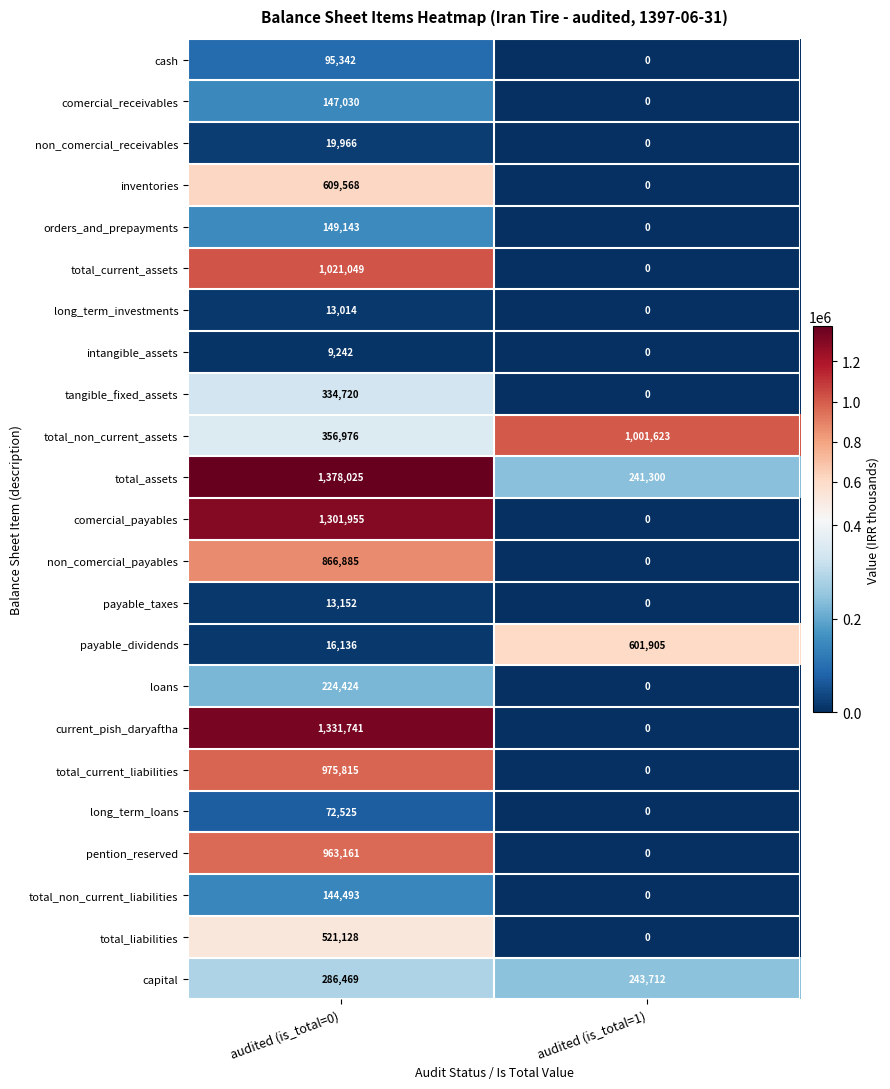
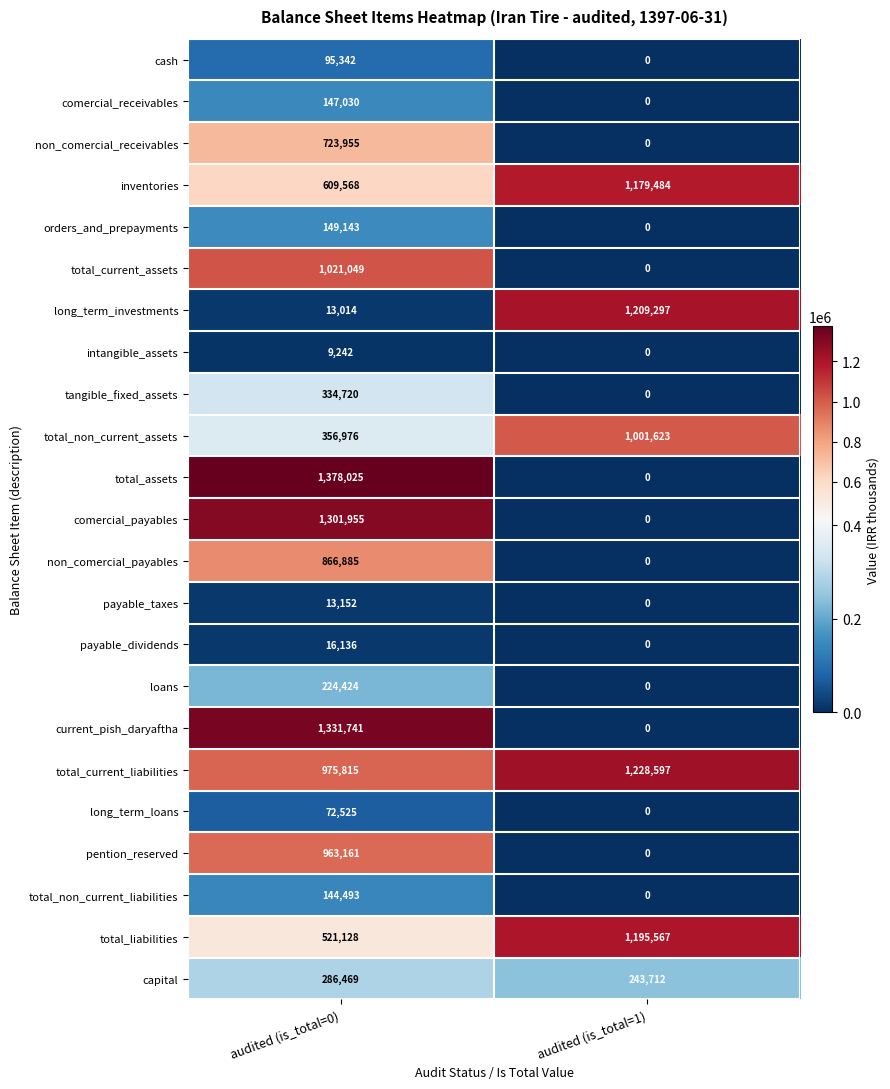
non_comercial_receivables, audited (is_total=0): 19,966 -> 723,955
inventories, audited (is_total=1): 0 -> 1,179,484
long_term_investments, audited (is_total=1): 0 -> 1,209,297
total_assets, audited (is_total=1): 241,300 -> 0
payable_dividends, audited (is_total=1): 601,905 -> 0
total_current_liabilities, audited (is_total=1): 0 -> 1,228,597
total_liabilities, audited (is_total=1): 0 -> 1,195,567
